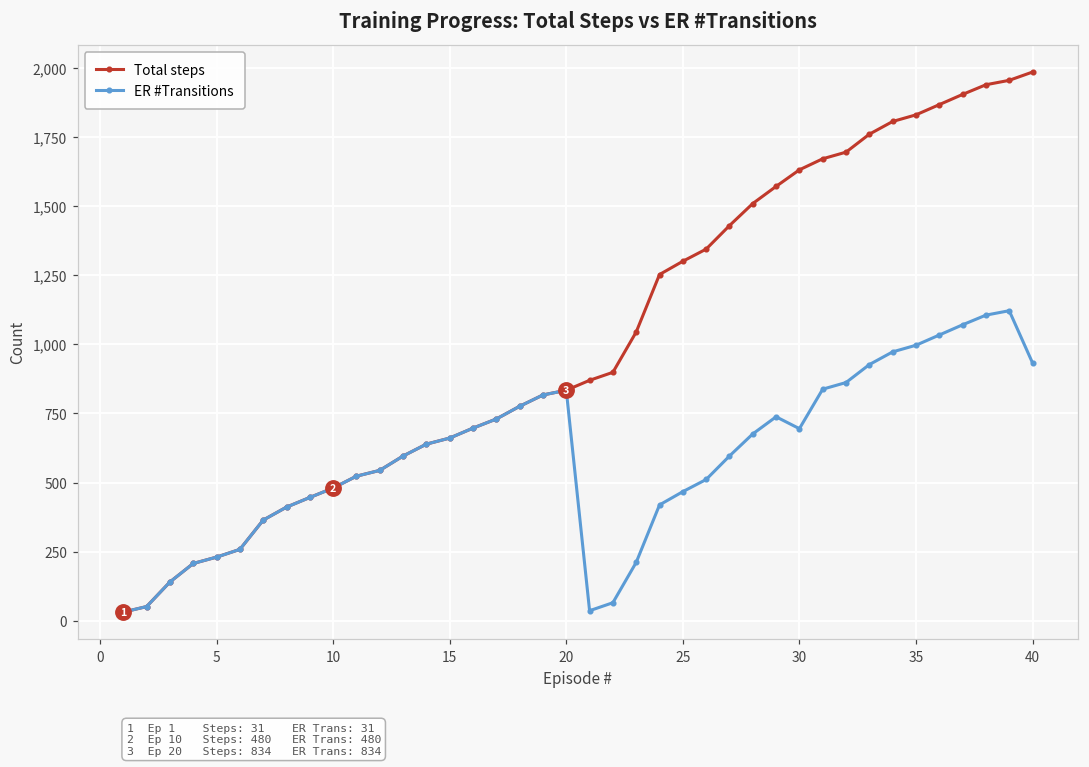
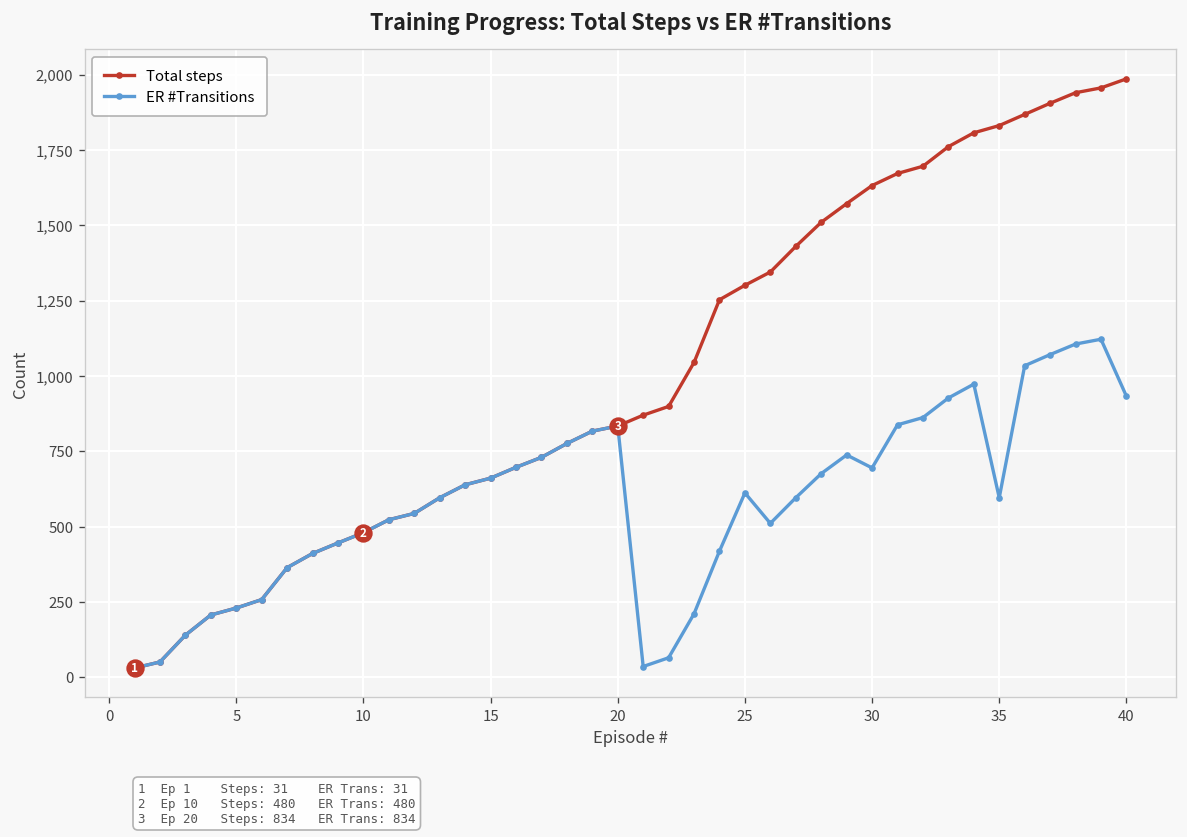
ER #Transitions, 25: 470 -> 610
ER #Transitions, 35: 1,000 -> 600
